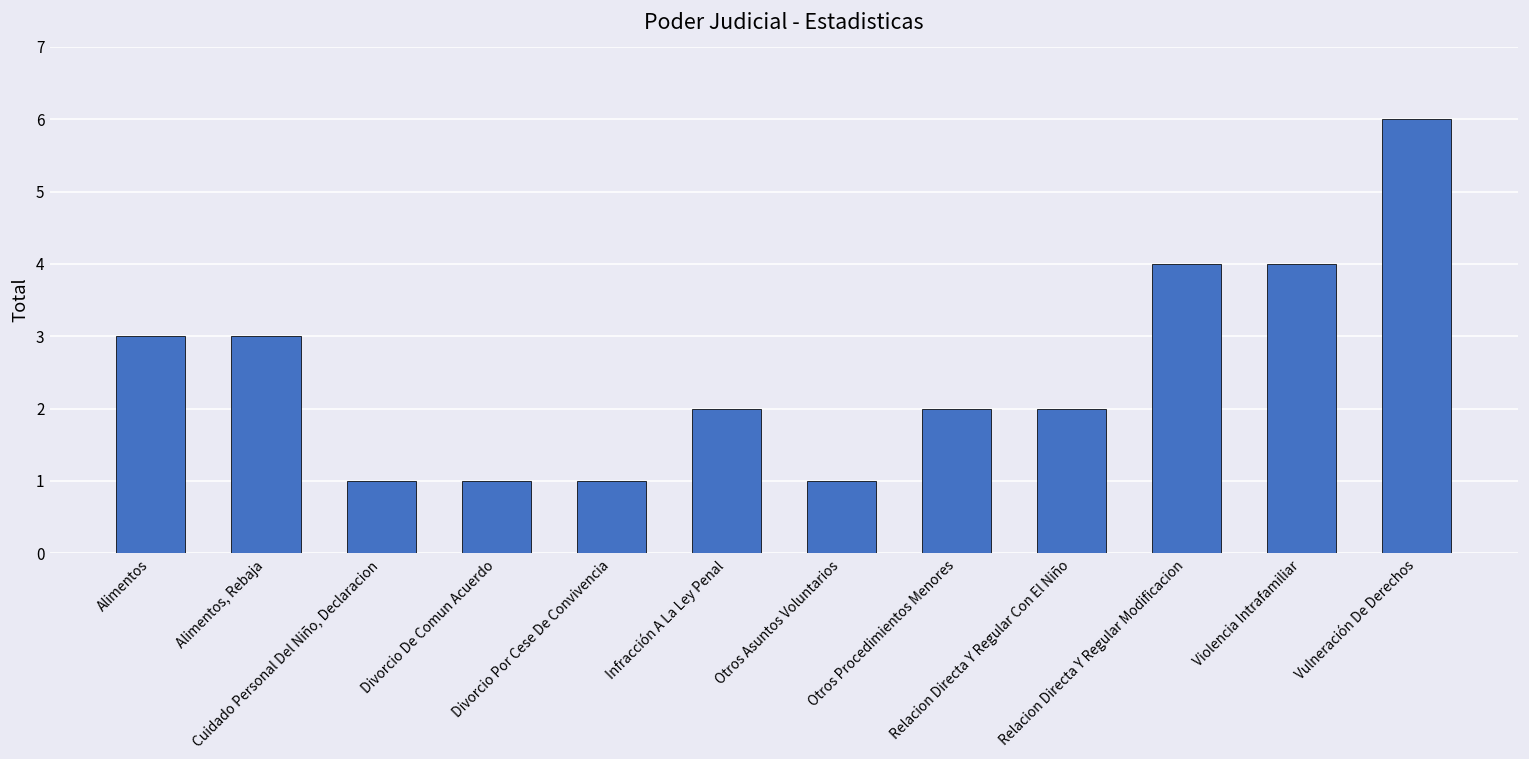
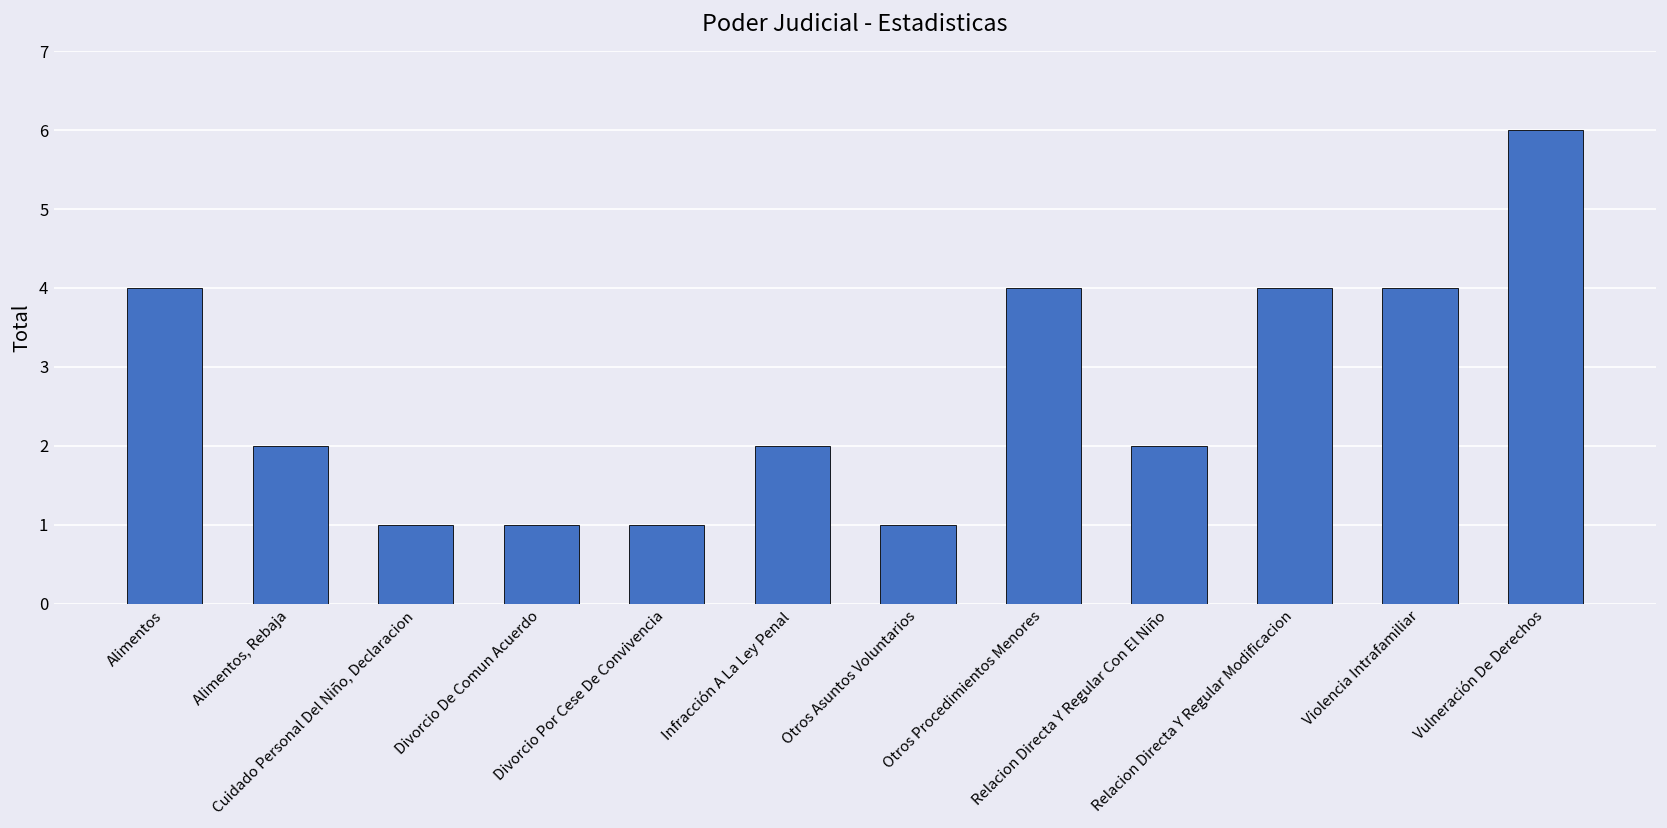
Alimentos: 3 -> 4
Alimentos, Rebaja: 3 -> 2
Otros Procedimientos Menores: 2 -> 4
